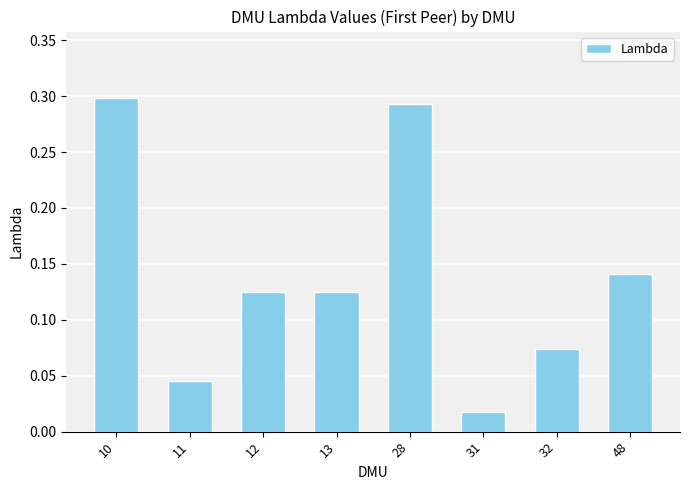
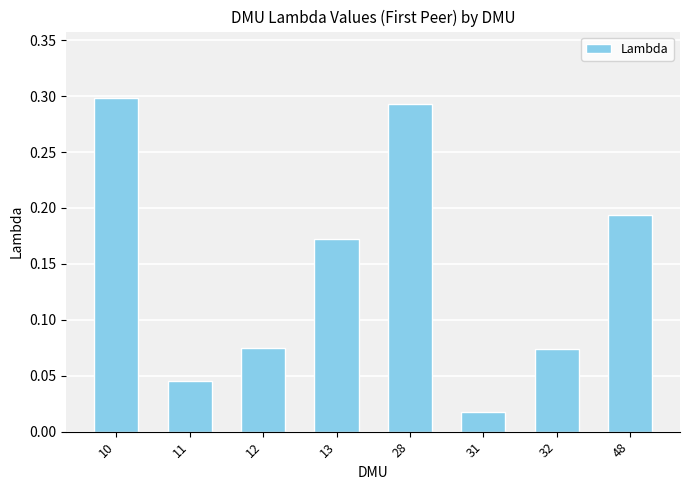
12: 0.125 -> 0.075
13: 0.125 -> 0.172
48: 0.141 -> 0.194
